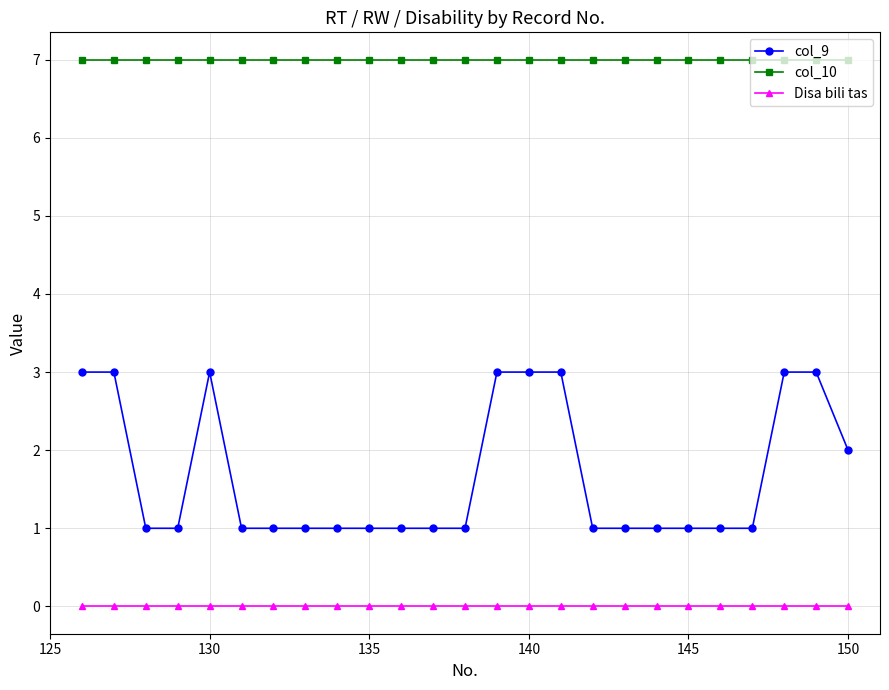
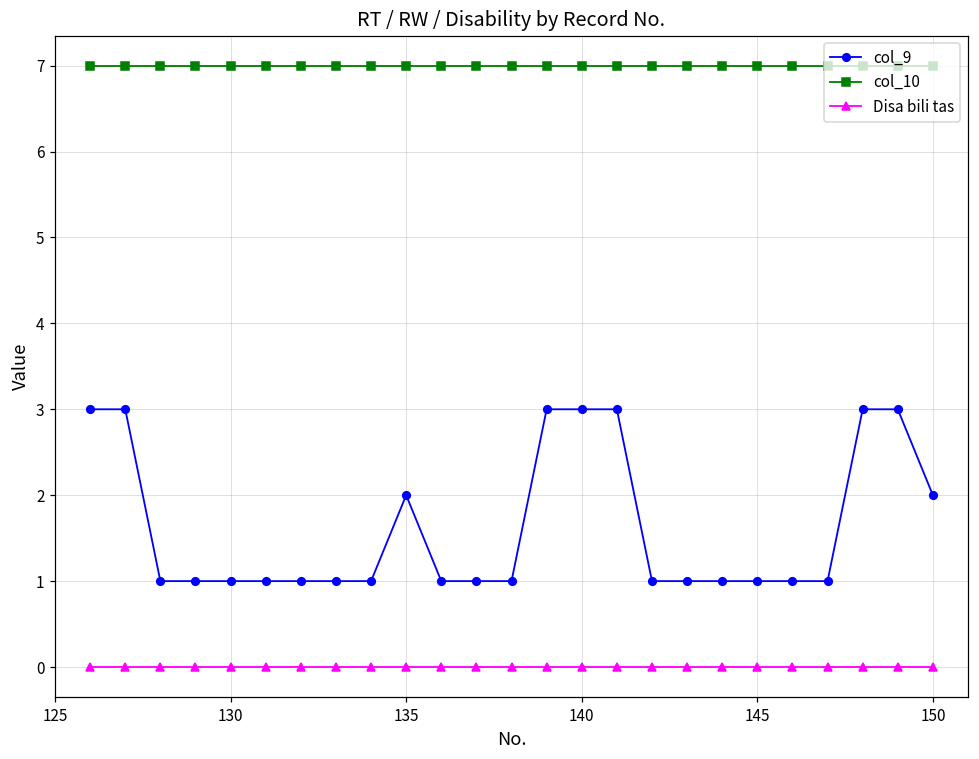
col_9, 130: 3 -> 1
col_9, 135: 1 -> 2
